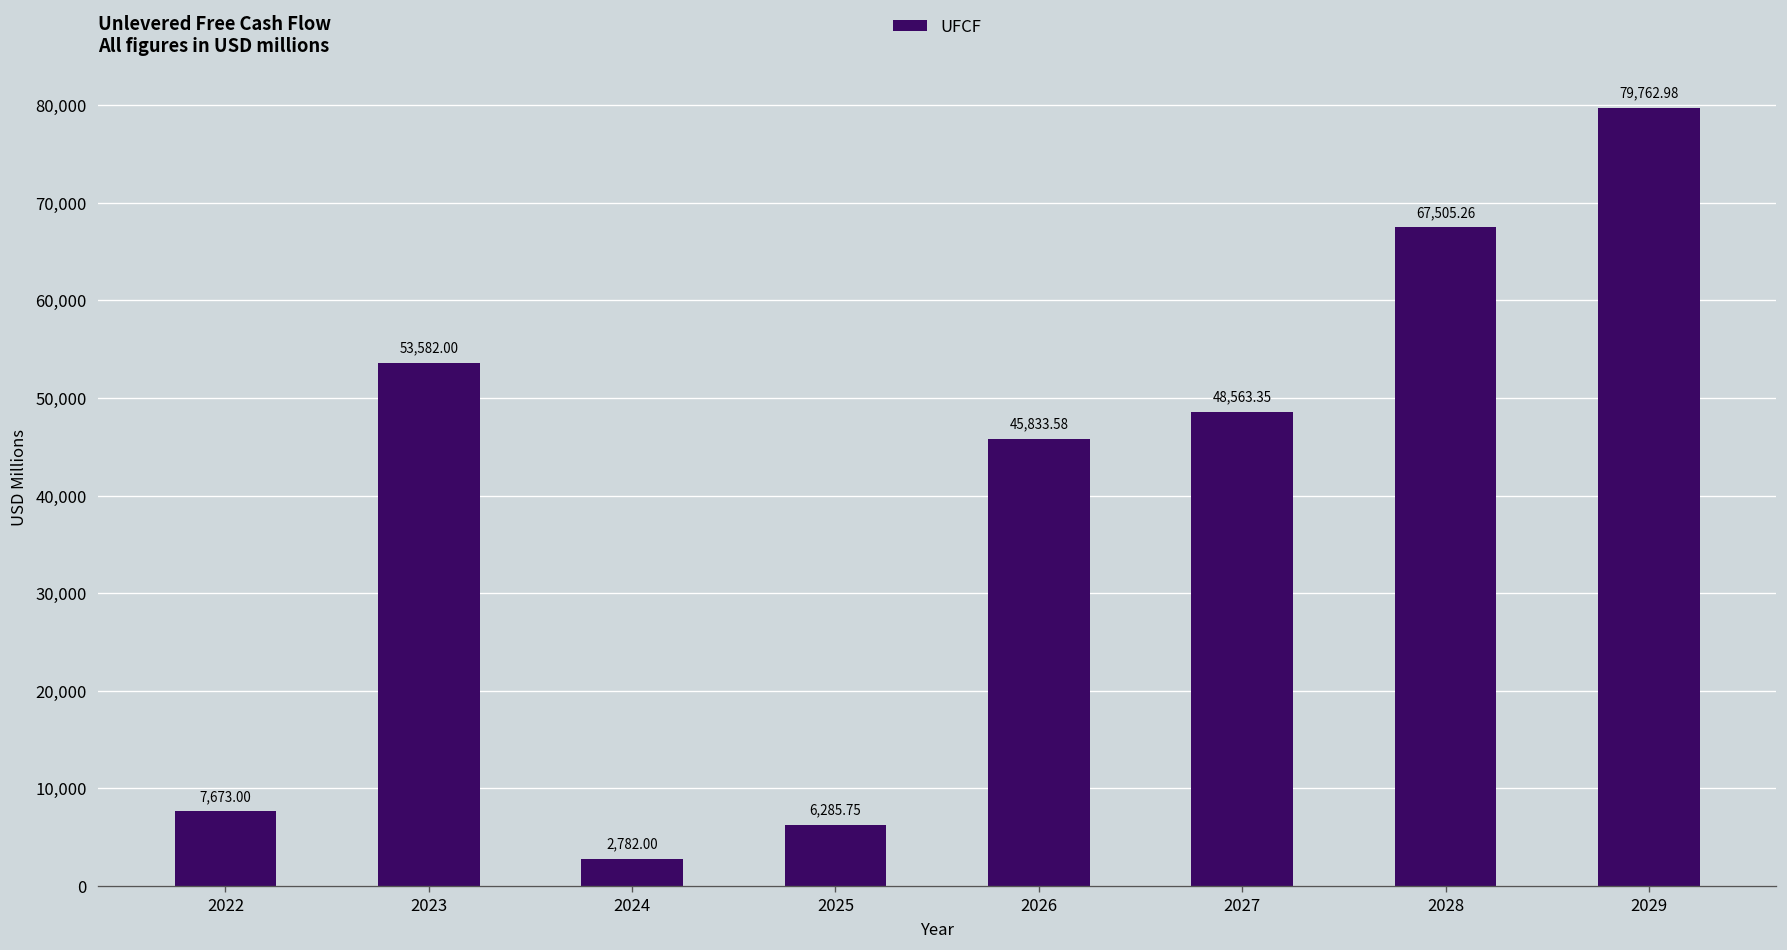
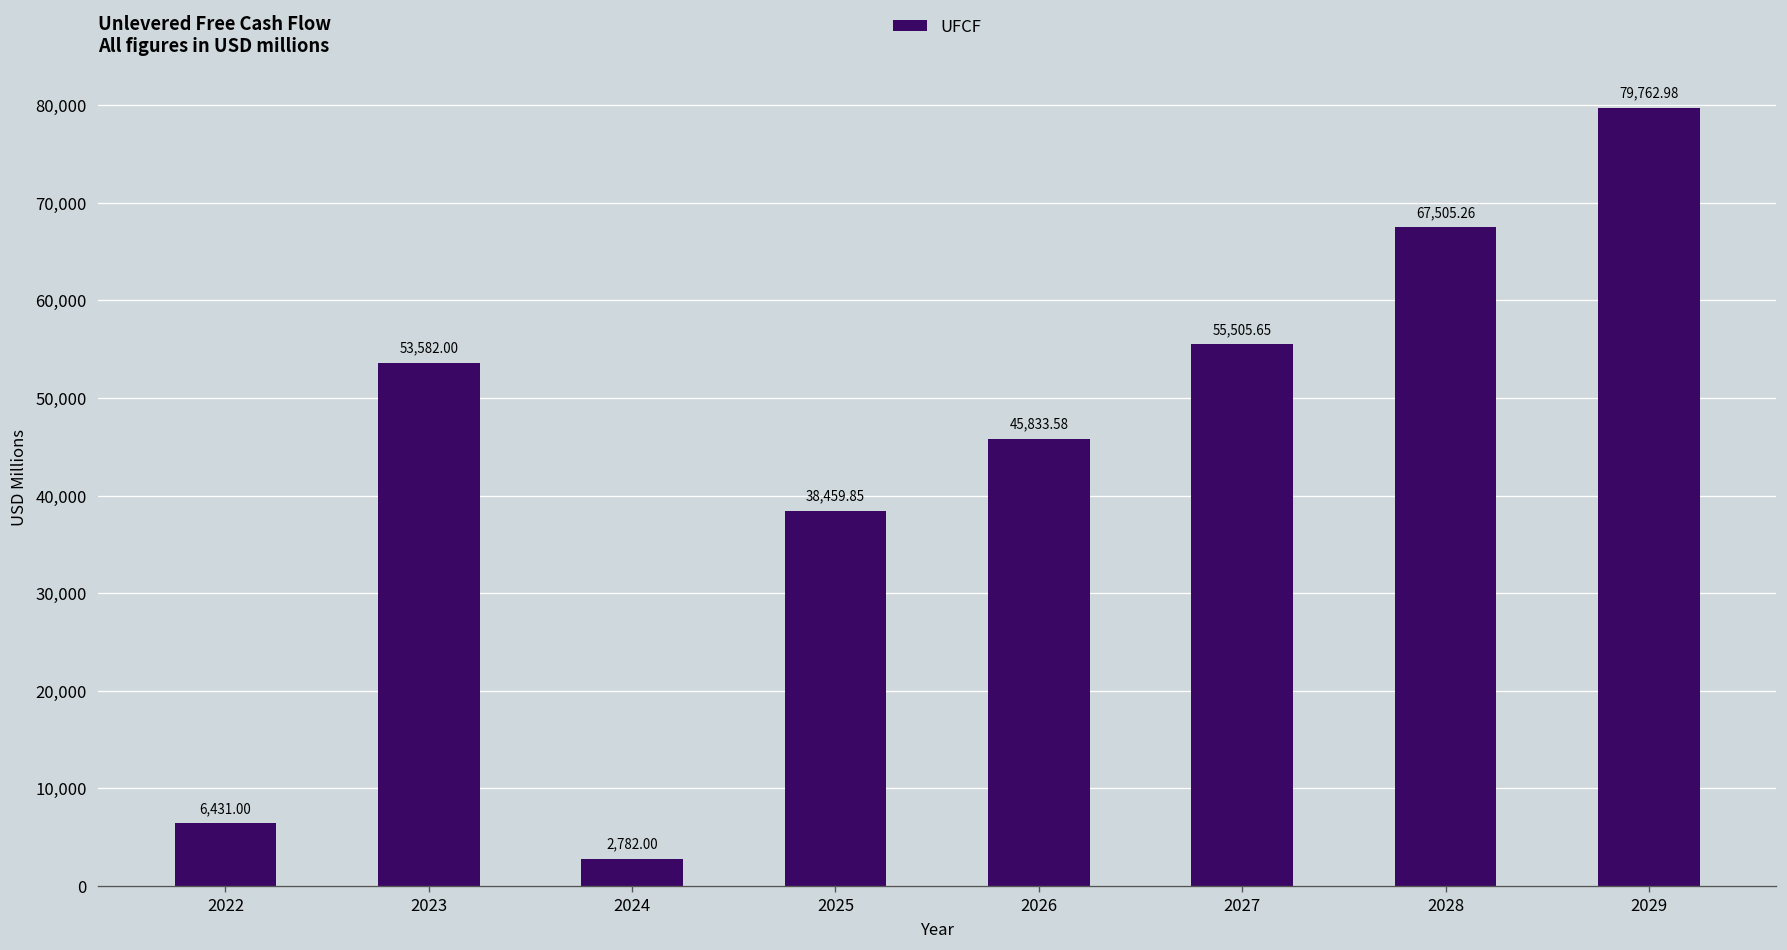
2022: 7,673.00 -> 6,431.00
2025: 6,285.75 -> 38,459.85
2027: 48,563.35 -> 55,505.65
